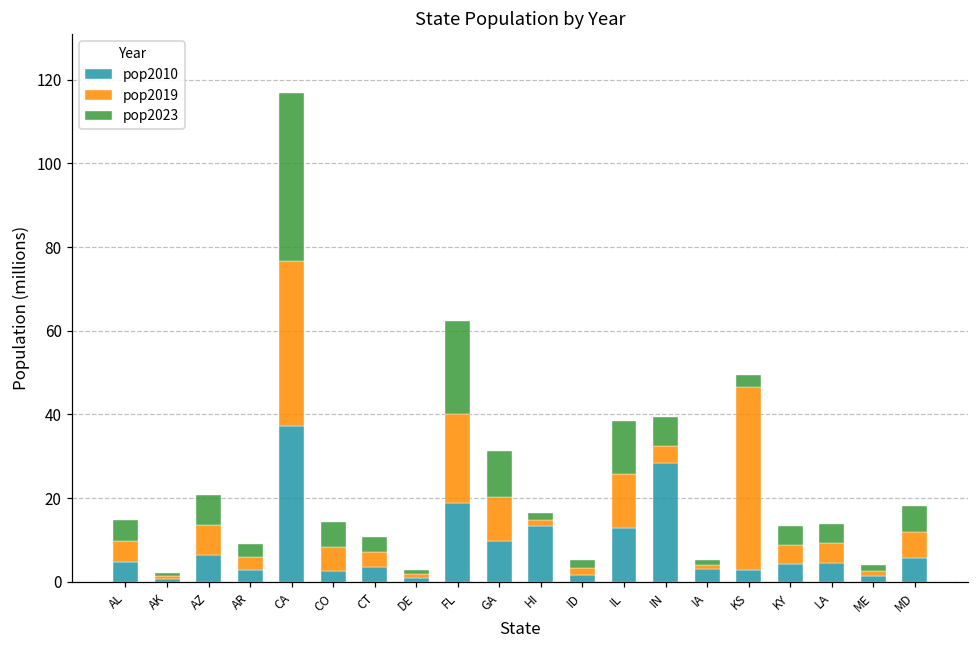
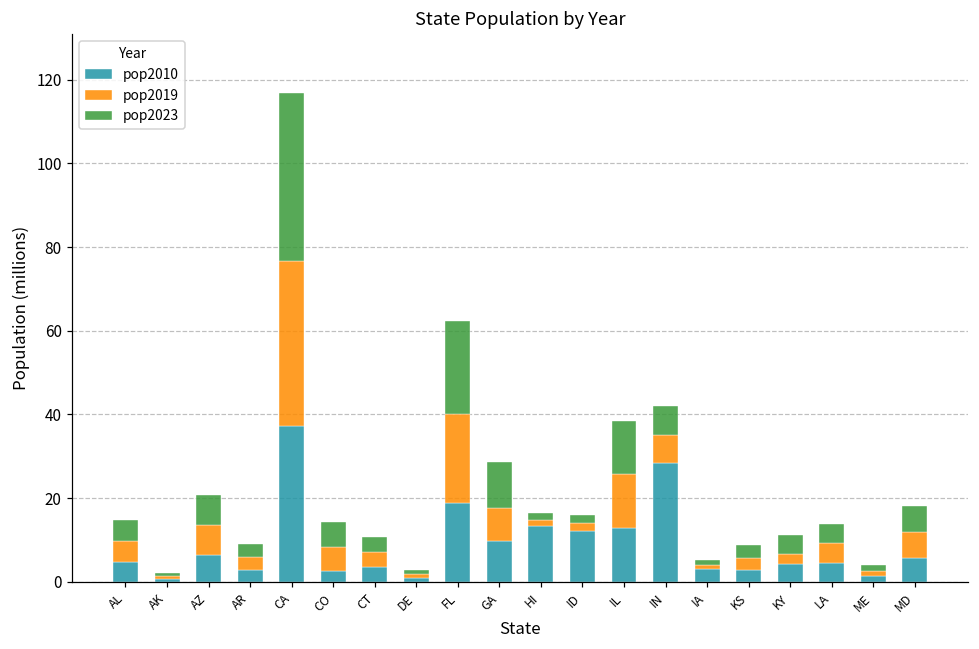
pop2019, GA: 11 -> 8
pop2010, ID: 2 -> 12
pop2019, IN: 4 -> 7
pop2019, KS: 44 -> 3
pop2019, KY: 4 -> 2
